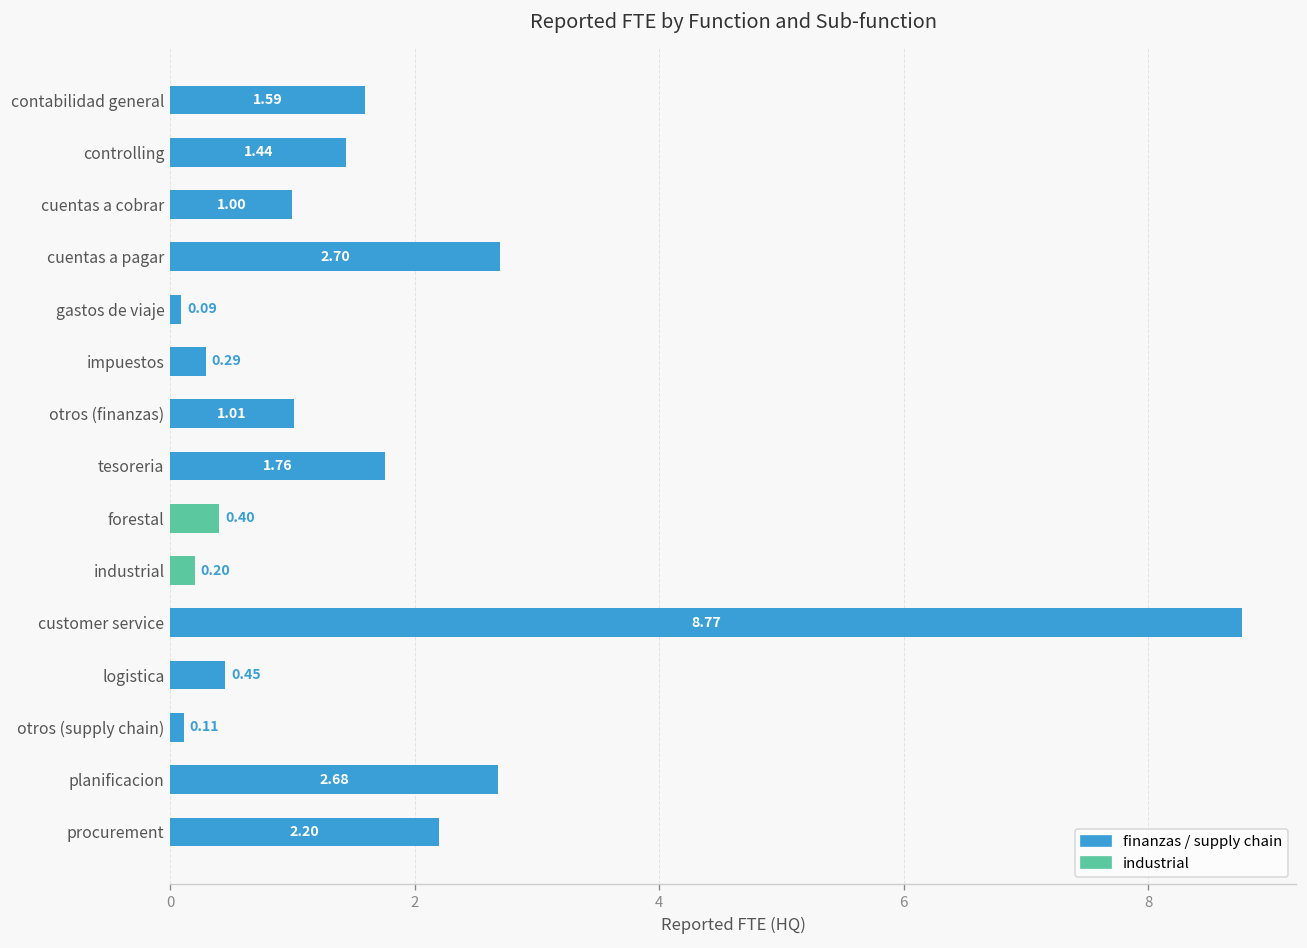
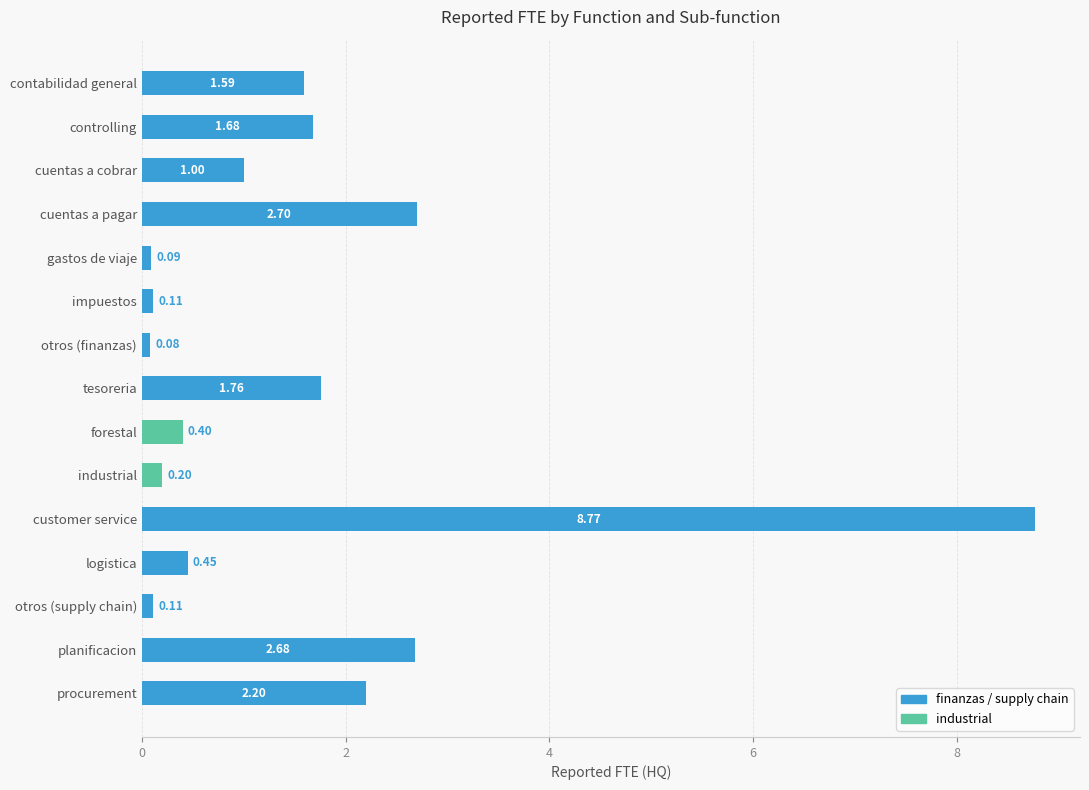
controlling: 1.44 -> 1.68
impuestos: 0.29 -> 0.11
otros (finanzas): 1.01 -> 0.08
